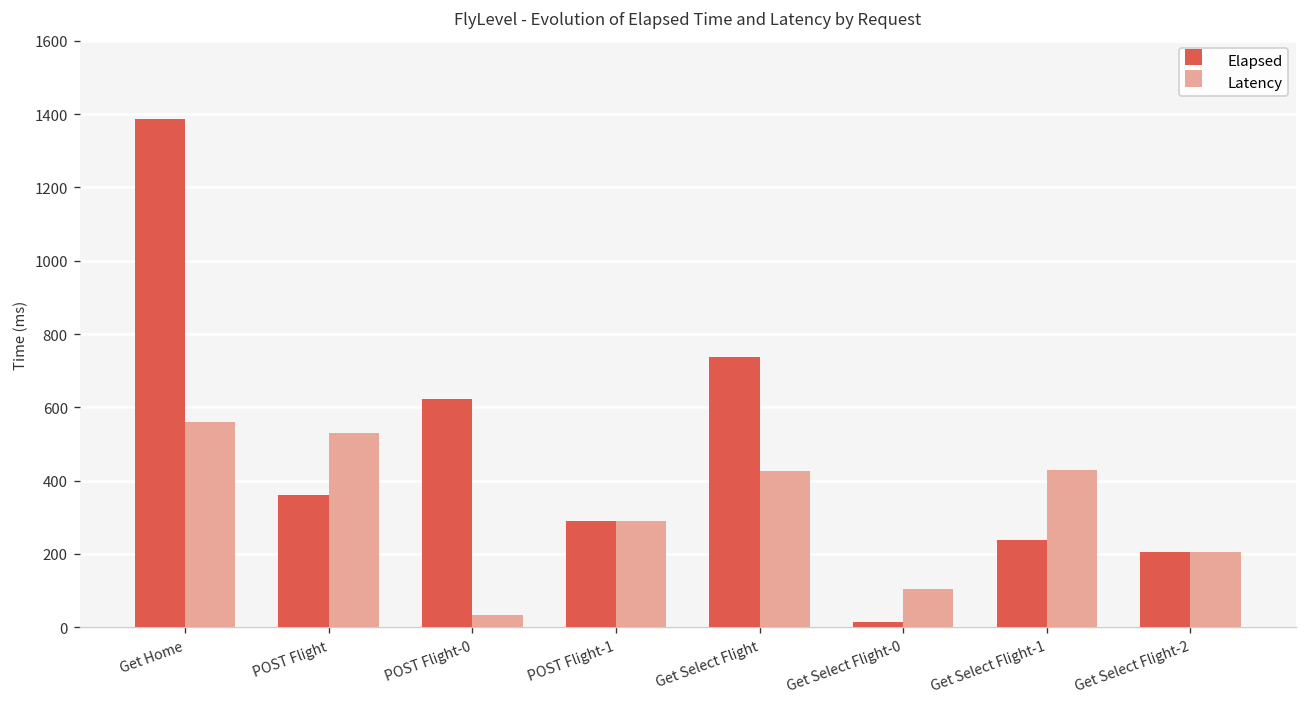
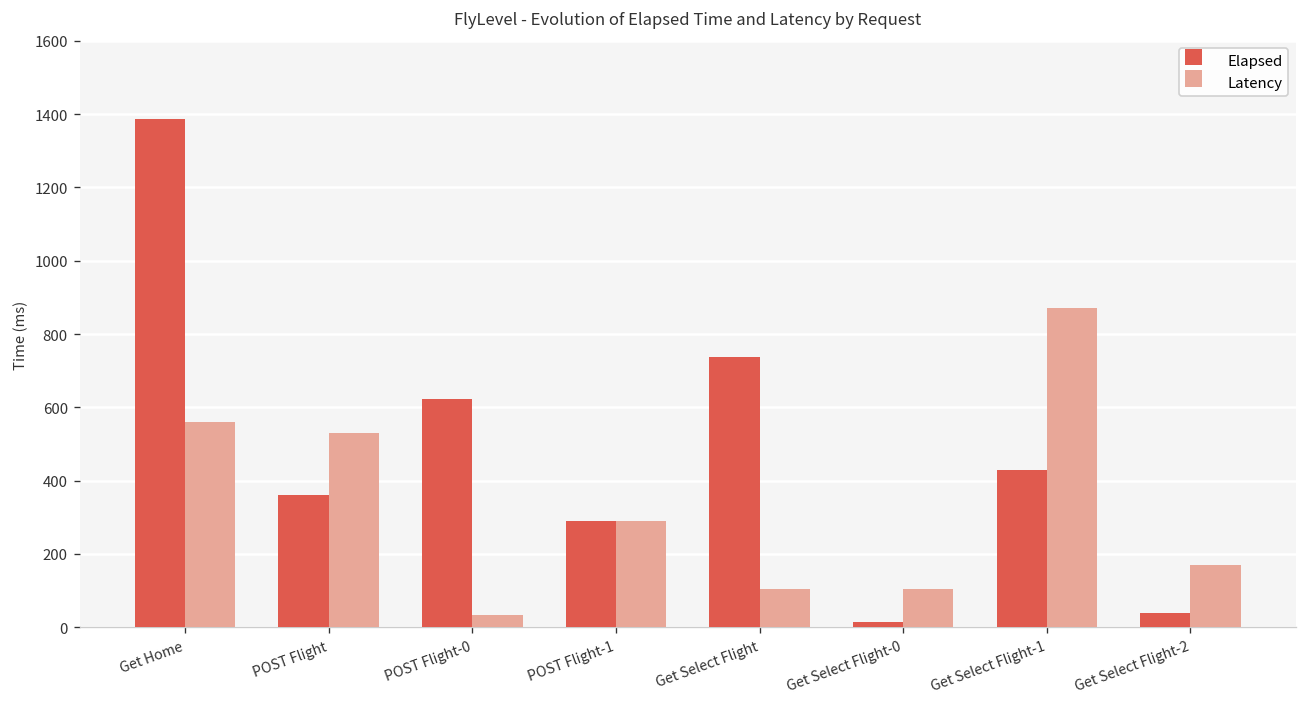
Latency, Get Select Flight: 430 -> 100
Elapsed, Get Select Flight-1: 240 -> 430
Latency, Get Select Flight-1: 430 -> 870
Elapsed, Get Select Flight-2: 210 -> 40
Latency, Get Select Flight-2: 200 -> 170
